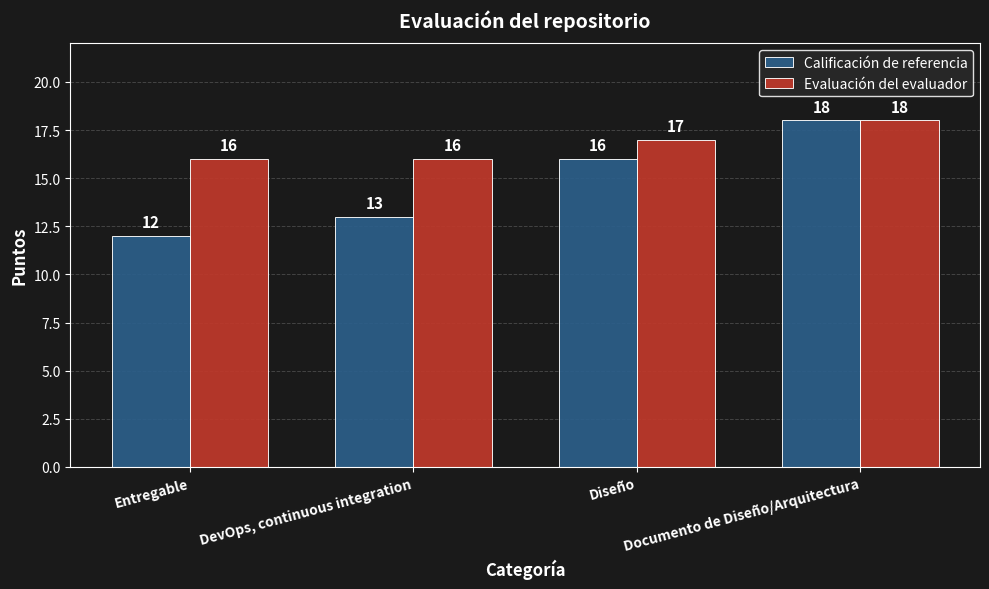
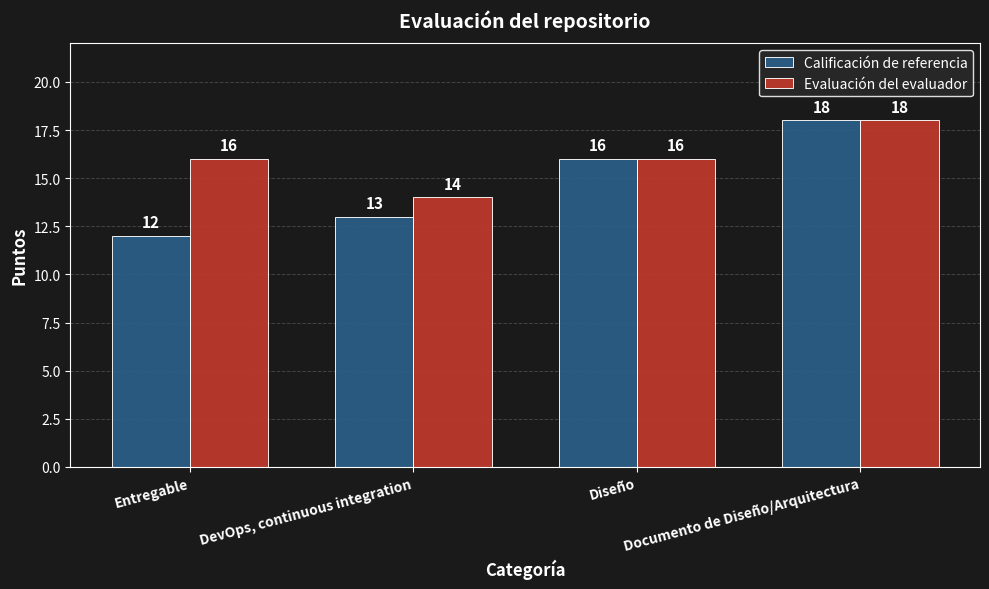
Evaluación del evaluador, DevOps, continuous integration: 16 -> 14
Evaluación del evaluador, Diseño: 17 -> 16
